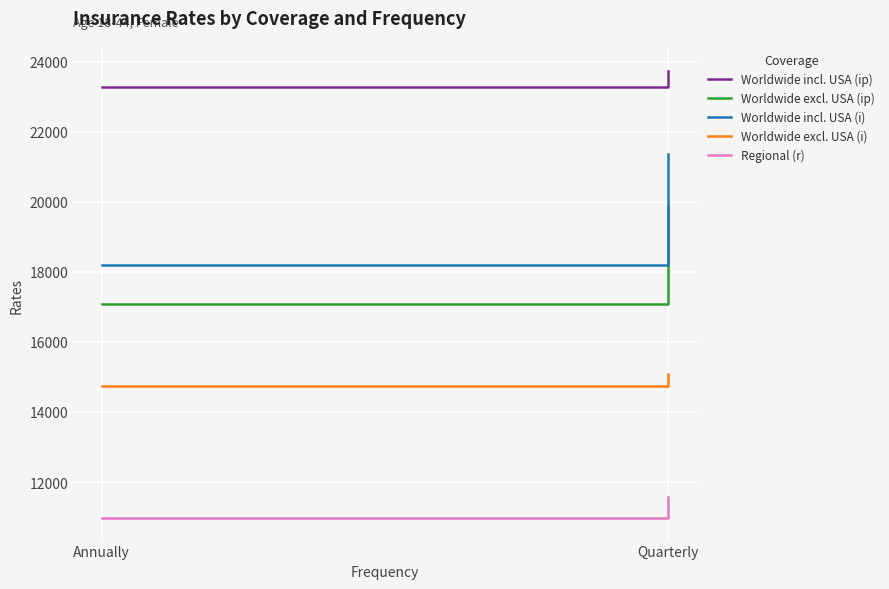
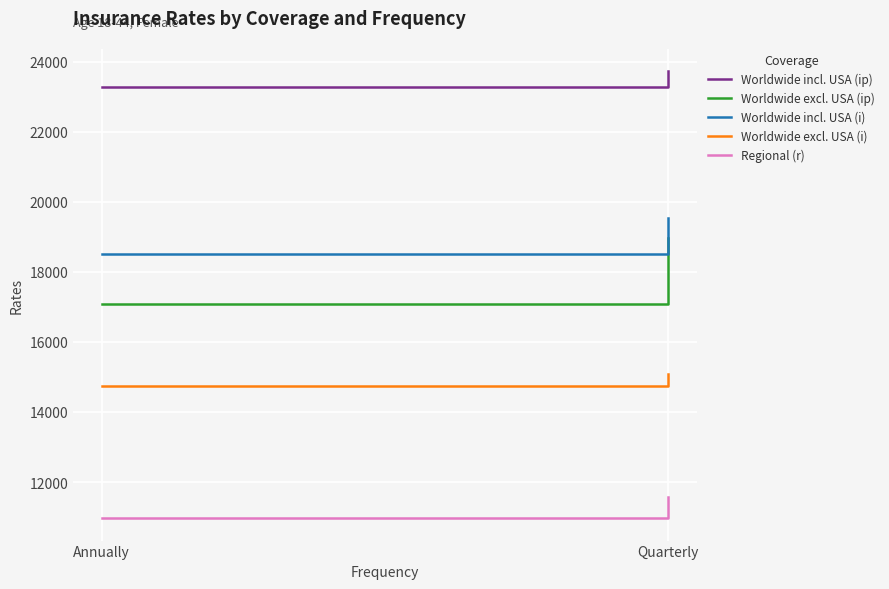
Worldwide incl. USA (i), Annually: 18200 -> 18500
Worldwide excl. USA (ip), Quarterly: 19900 -> 19000
Worldwide incl. USA (i), Quarterly: 21400 -> 19500
